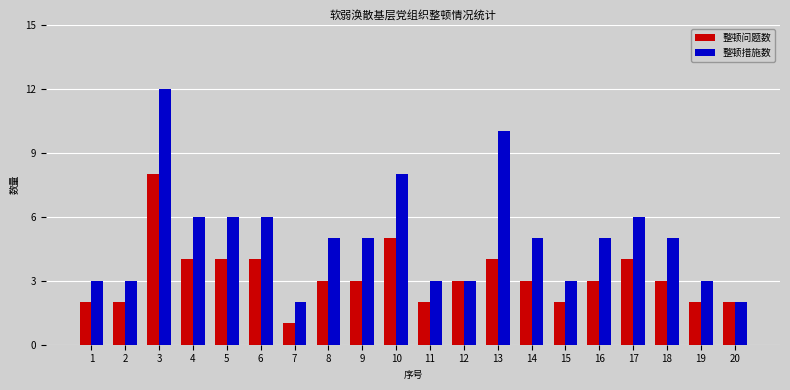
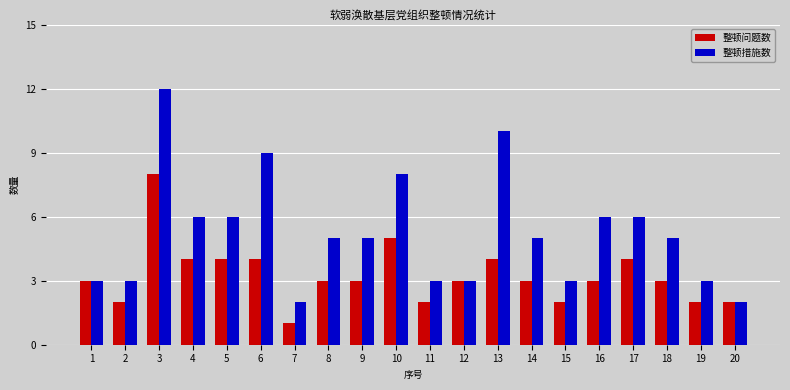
整顿问题数, 1: 2 -> 3
整顿措施数, 6: 6 -> 9
整顿措施数, 16: 5 -> 6
